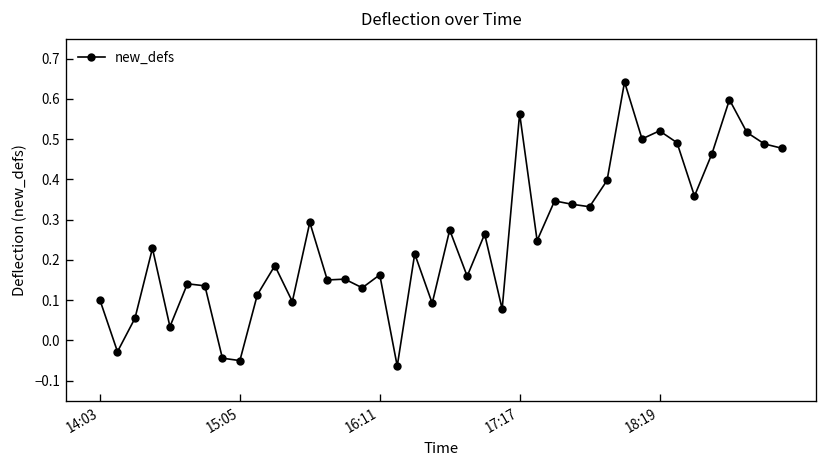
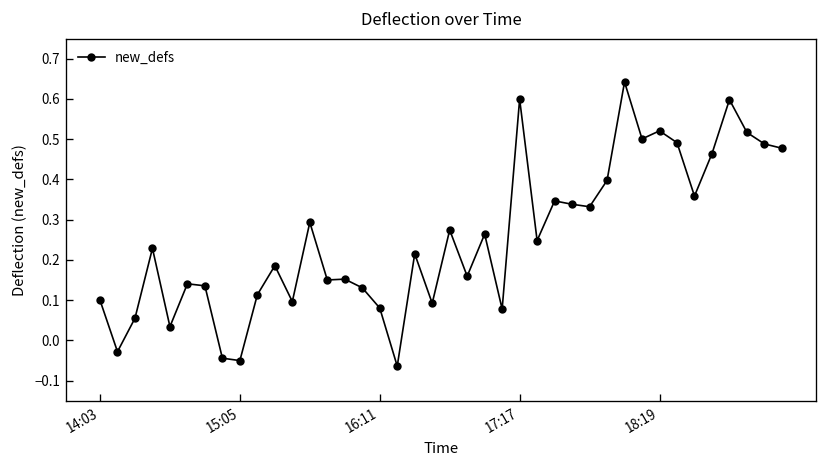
16:11: 0.16 -> 0.08
17:17: 0.56 -> 0.60
